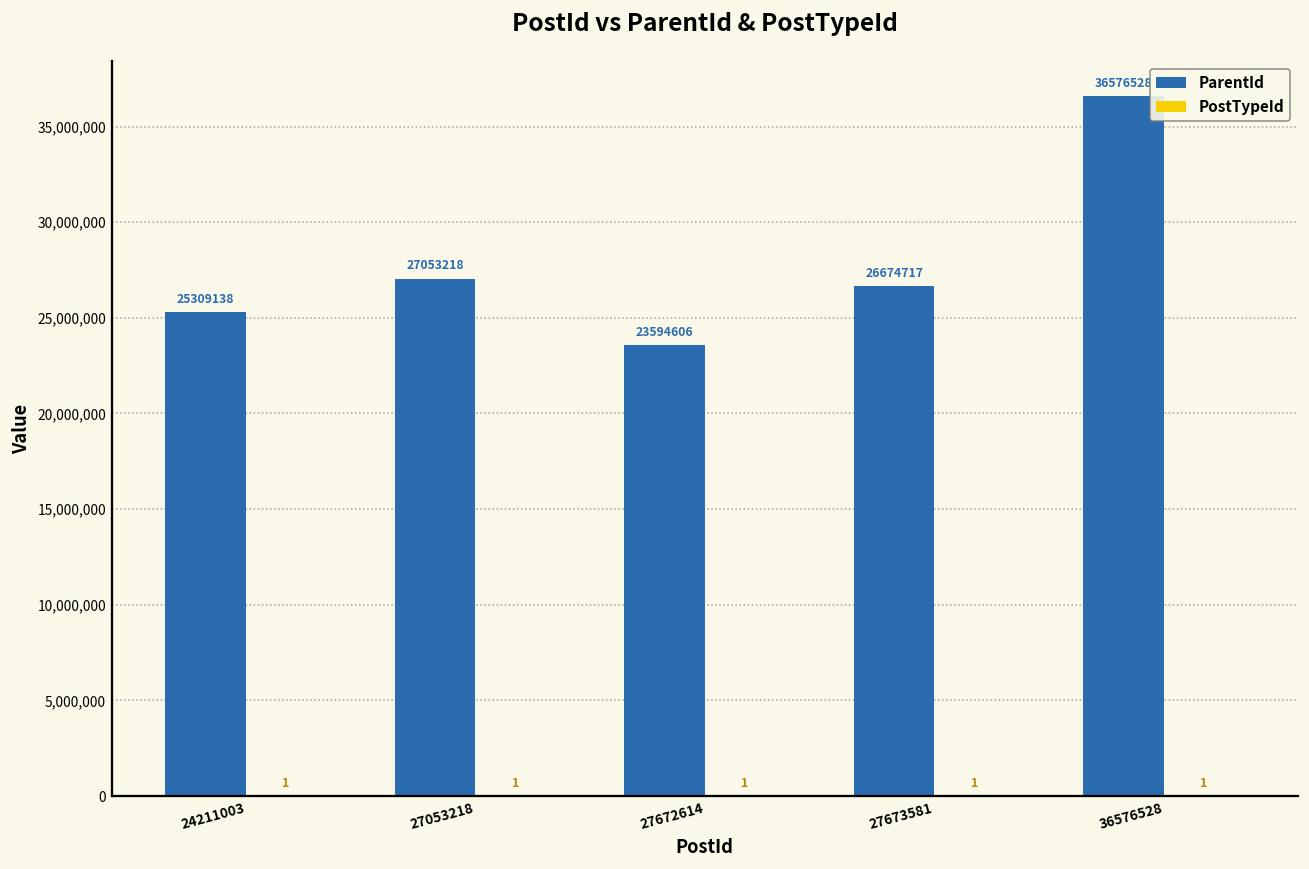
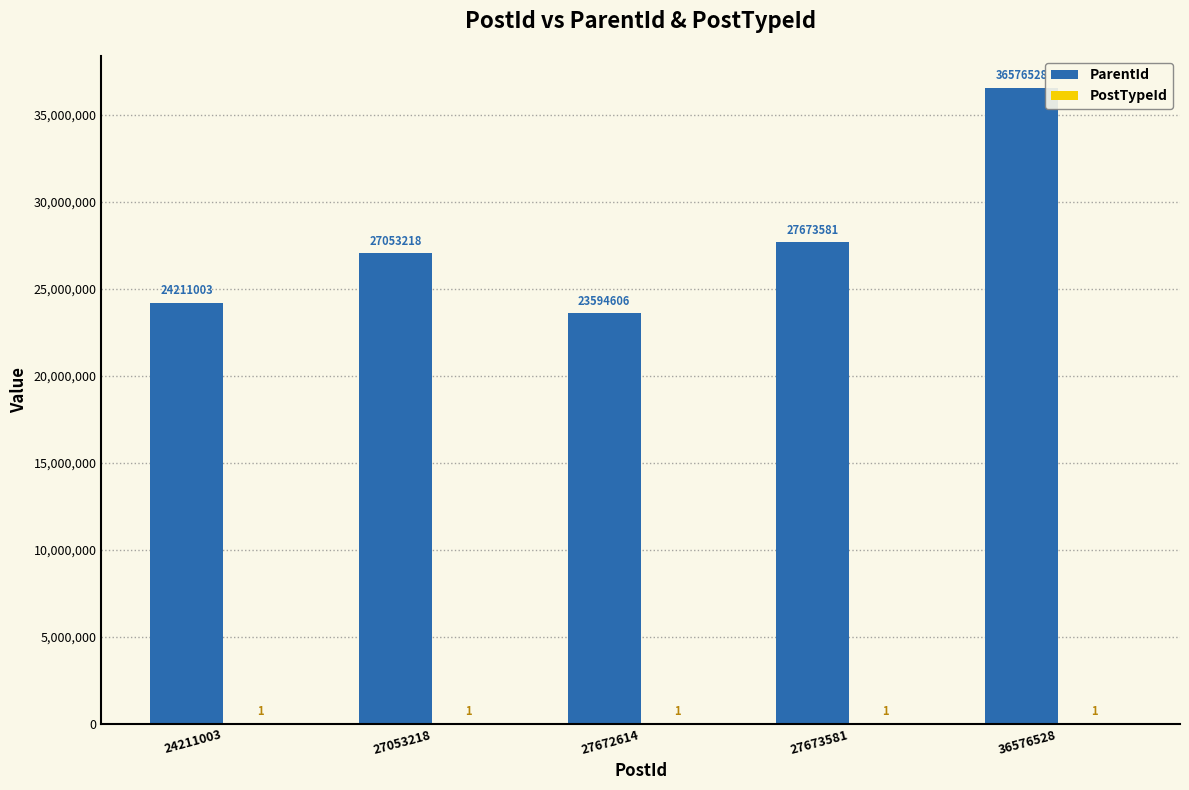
ParentId, 24211003: 25309138 -> 24211003
ParentId, 27673581: 26674717 -> 27673581
